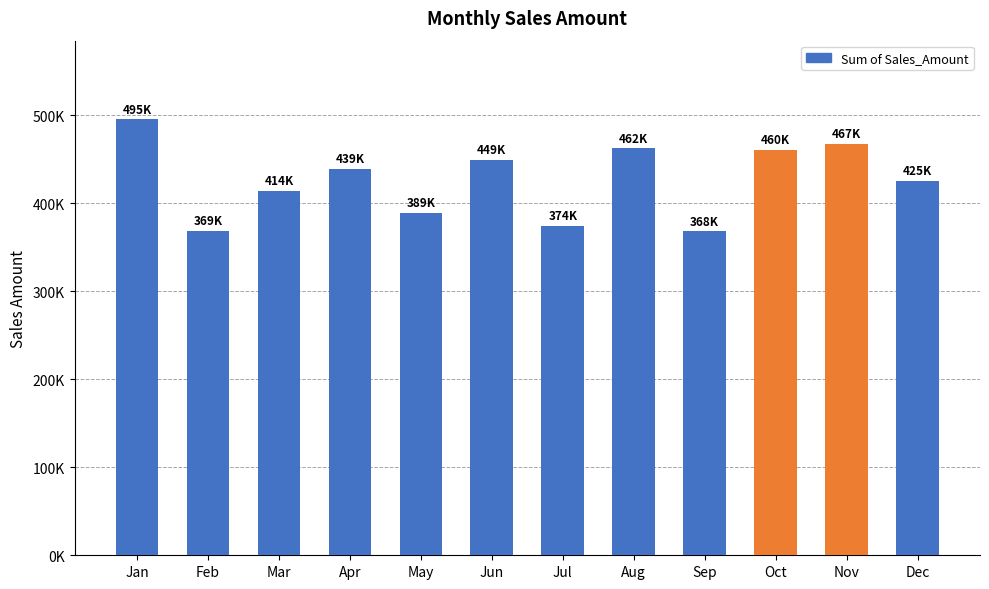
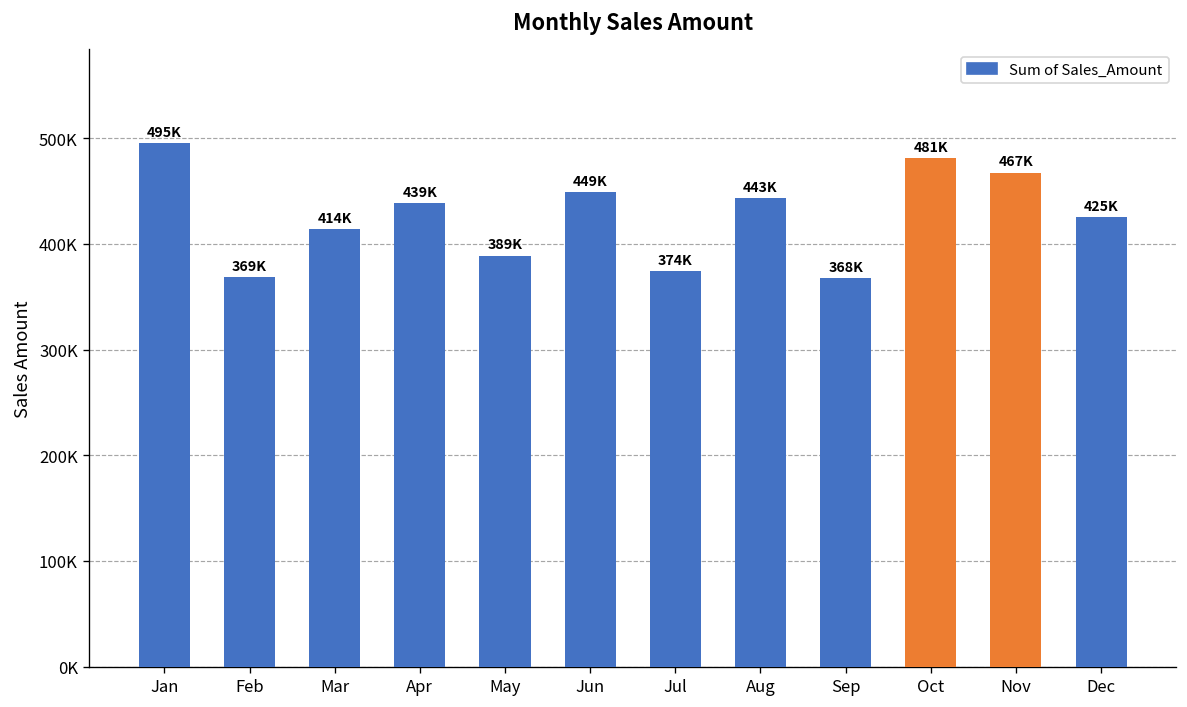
Aug: 462K -> 443K
Oct: 460K -> 481K
